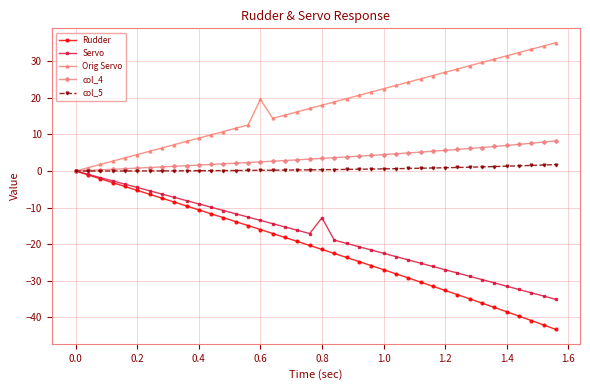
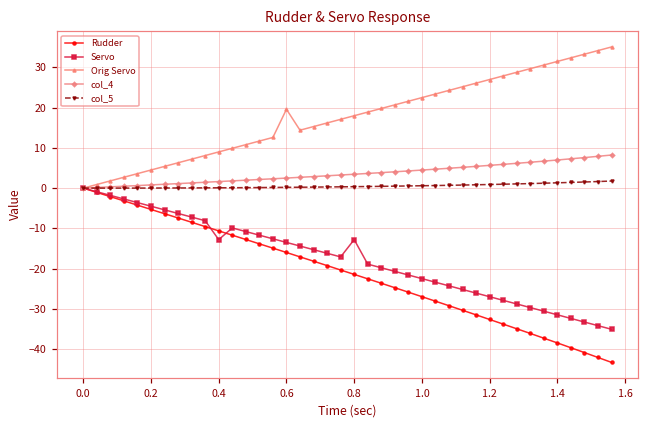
Servo, 0.4: -9 -> -13
